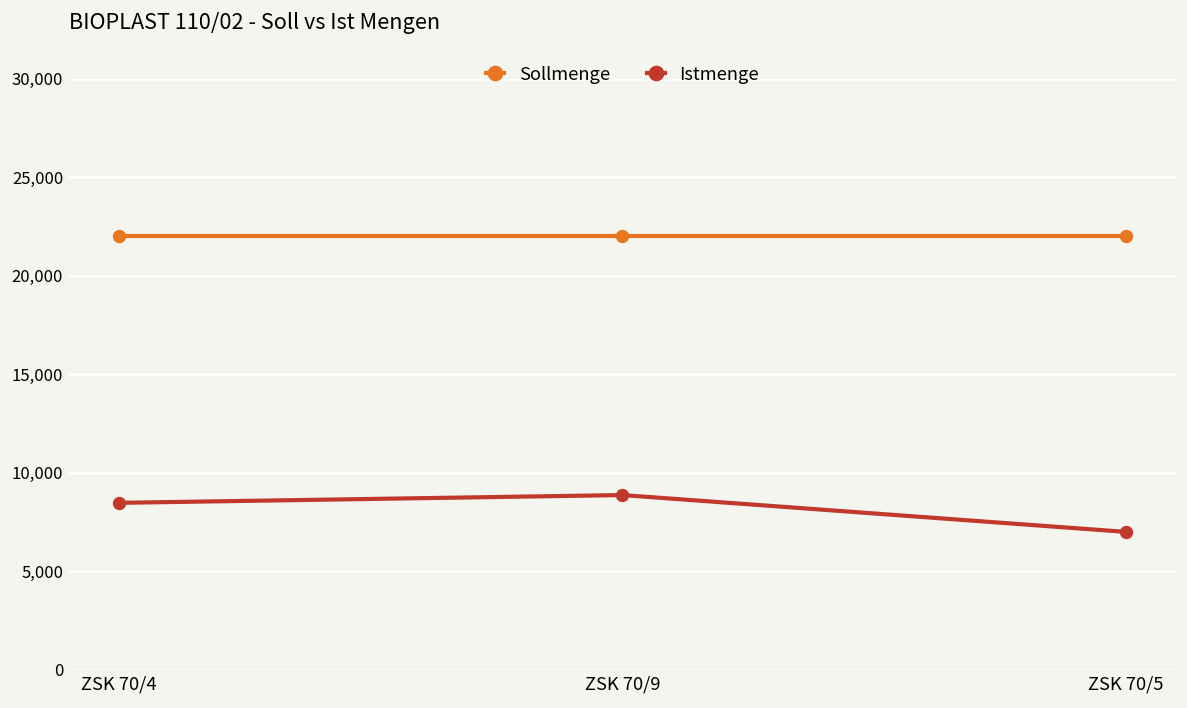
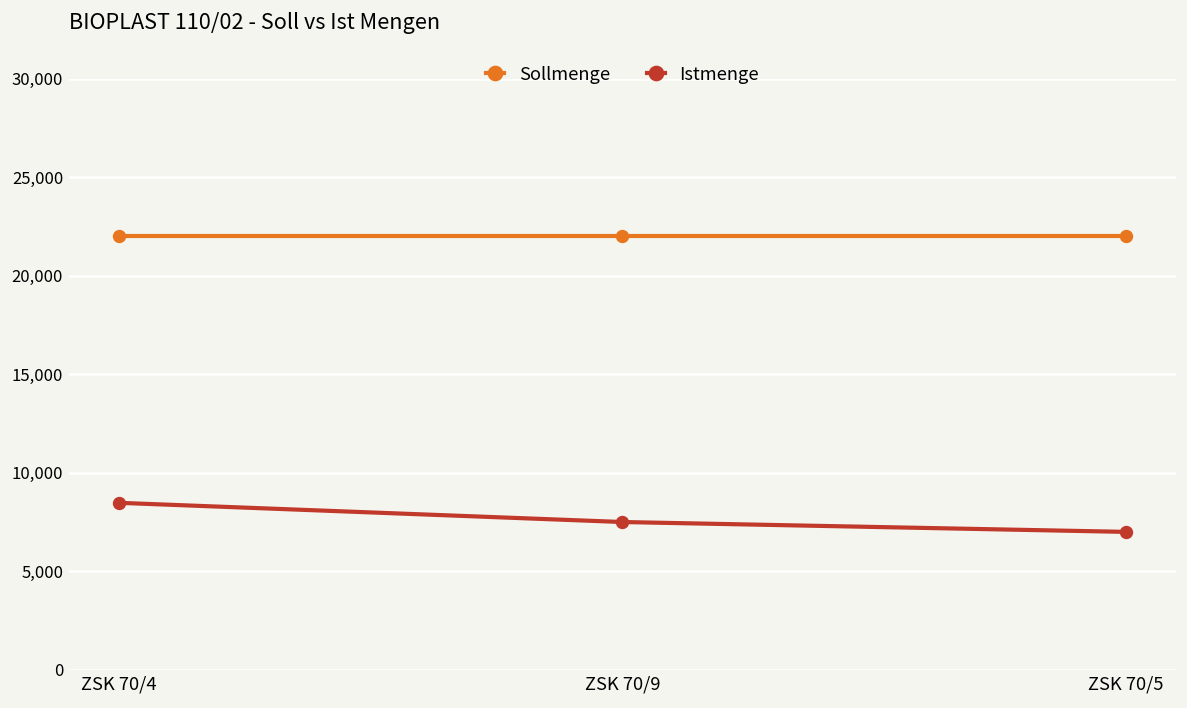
Istmenge, ZSK 70/9: 8,900 -> 7,500
